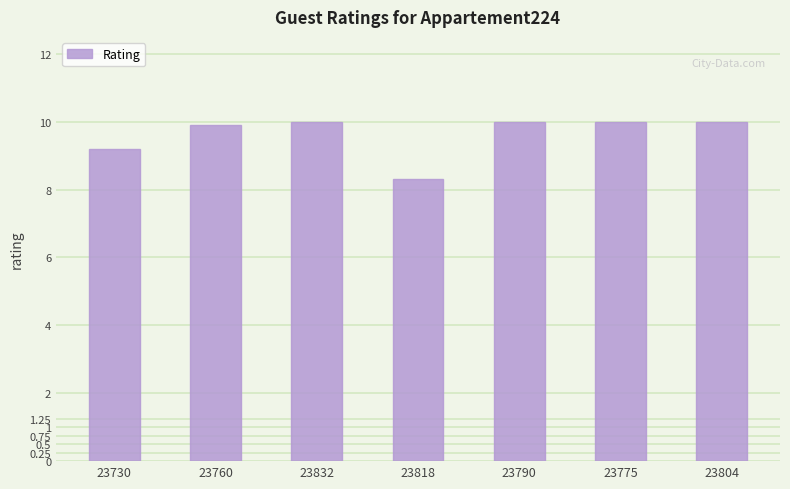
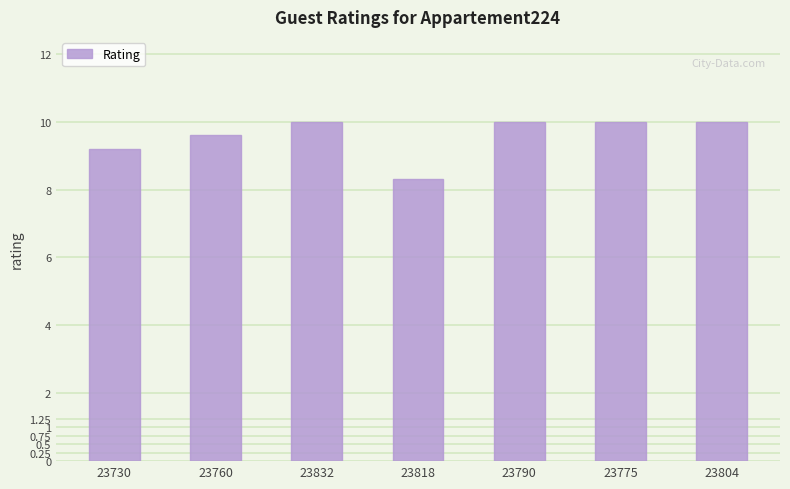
23760: 9.9 -> 9.6
